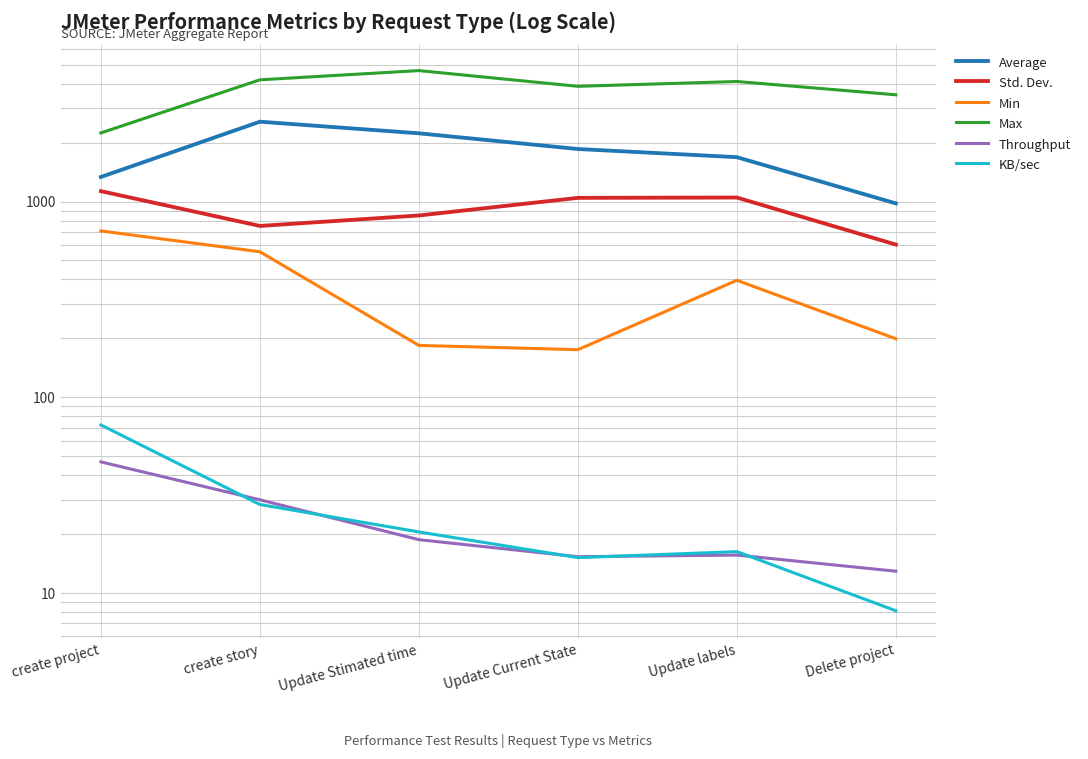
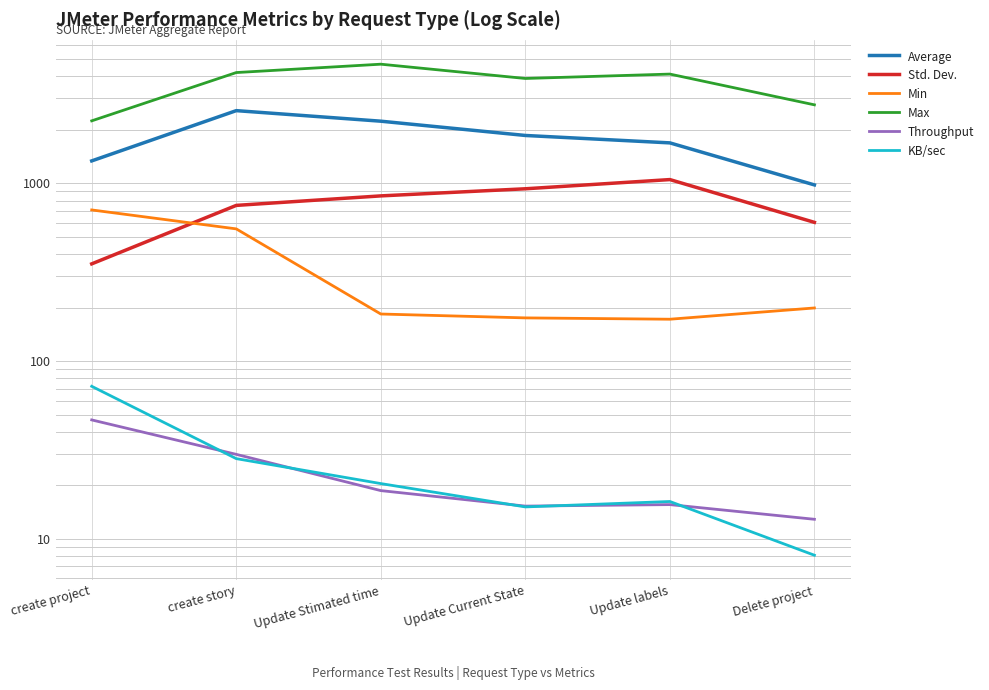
Std. Dev., create project: 1100 -> 350
Std. Dev., Update Current State: 1000 -> 900
Min, Update labels: 400 -> 170
Max, Delete project: 3500 -> 2800
